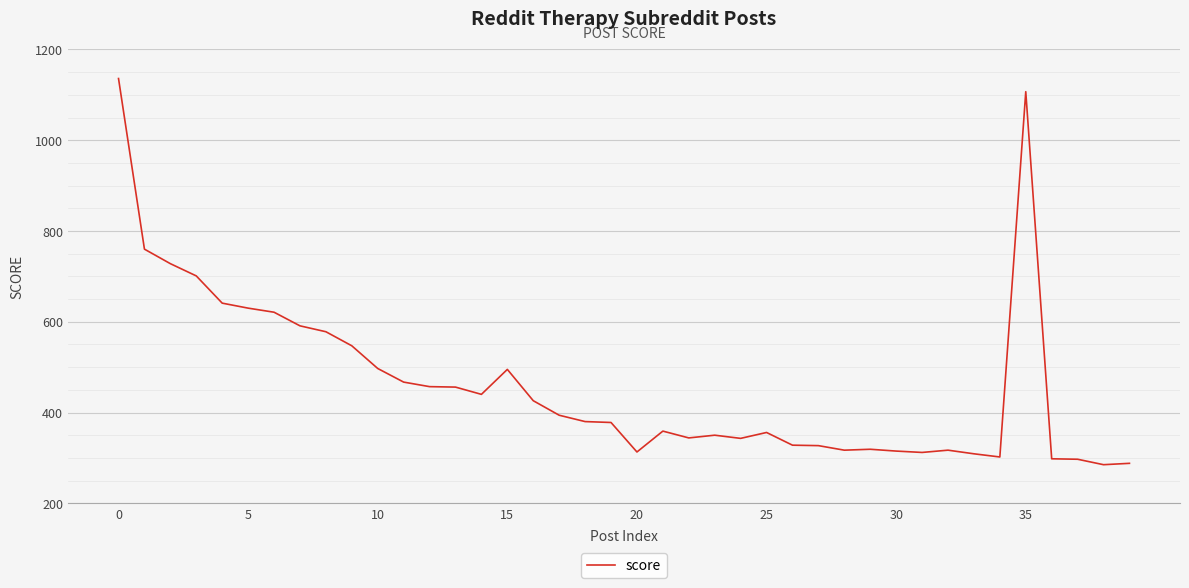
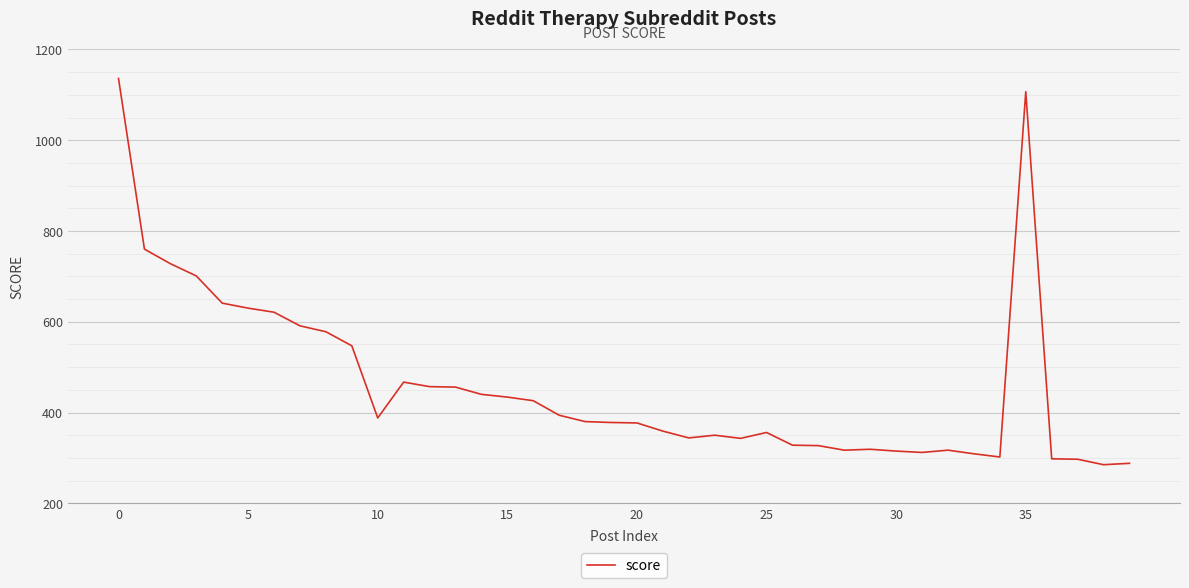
10: 500 -> 390
15: 500 -> 430
20: 310 -> 380
